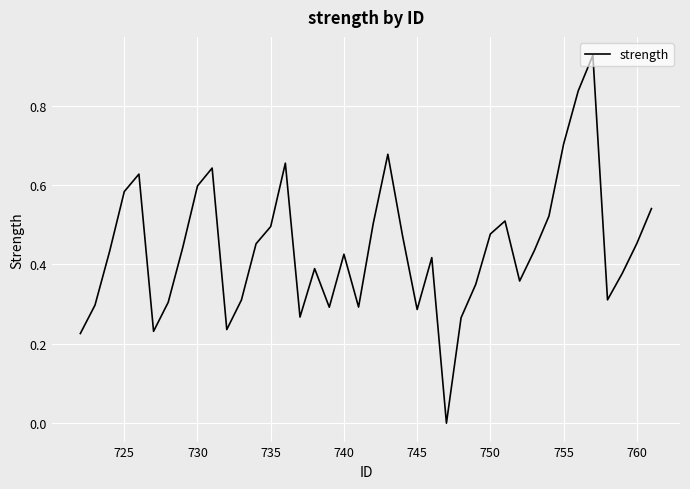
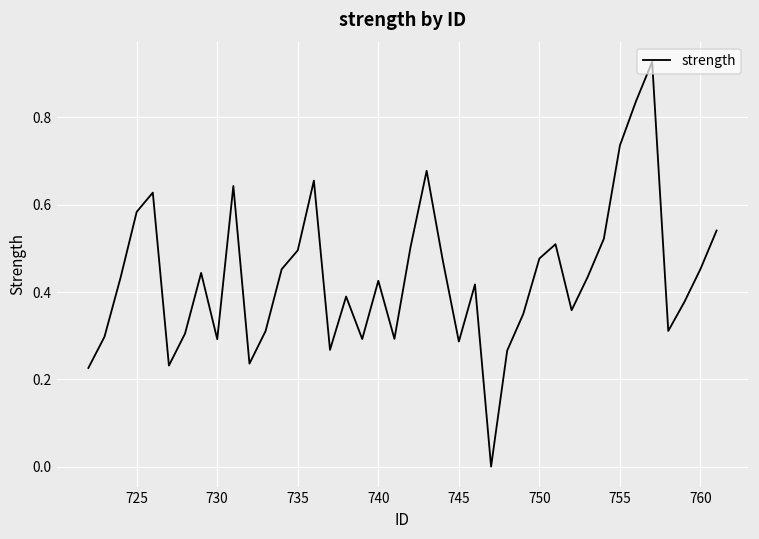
730: 0.60 -> 0.29
755: 0.70 -> 0.74
